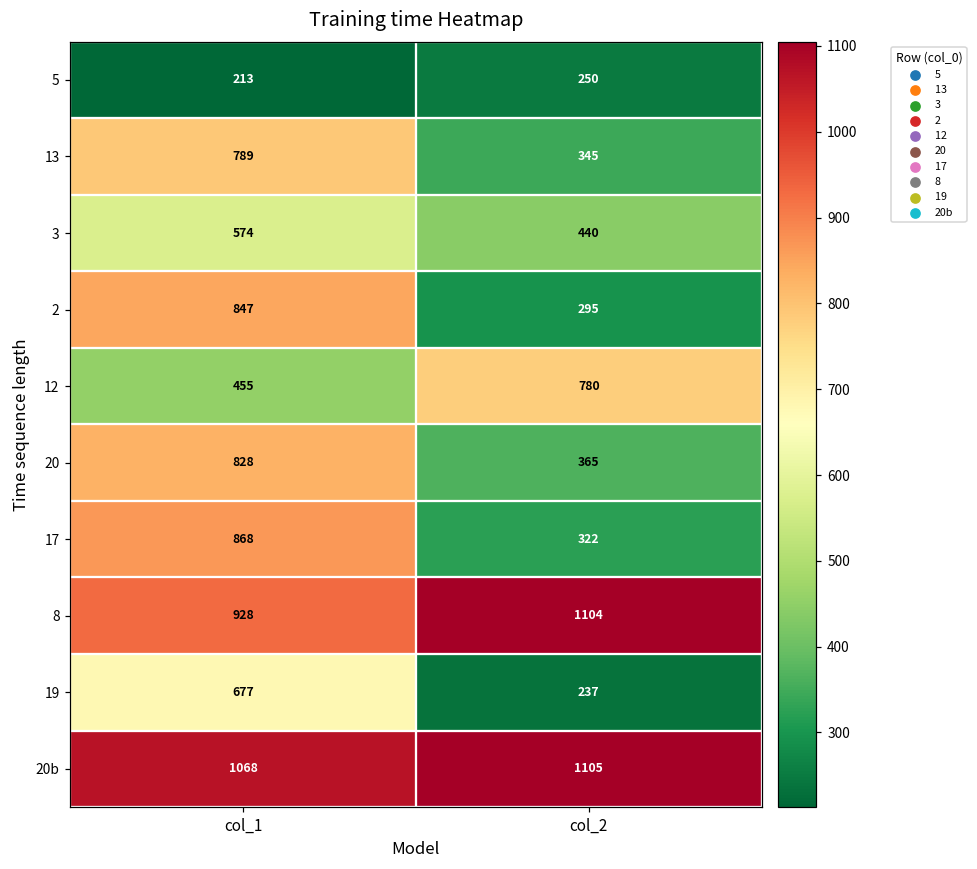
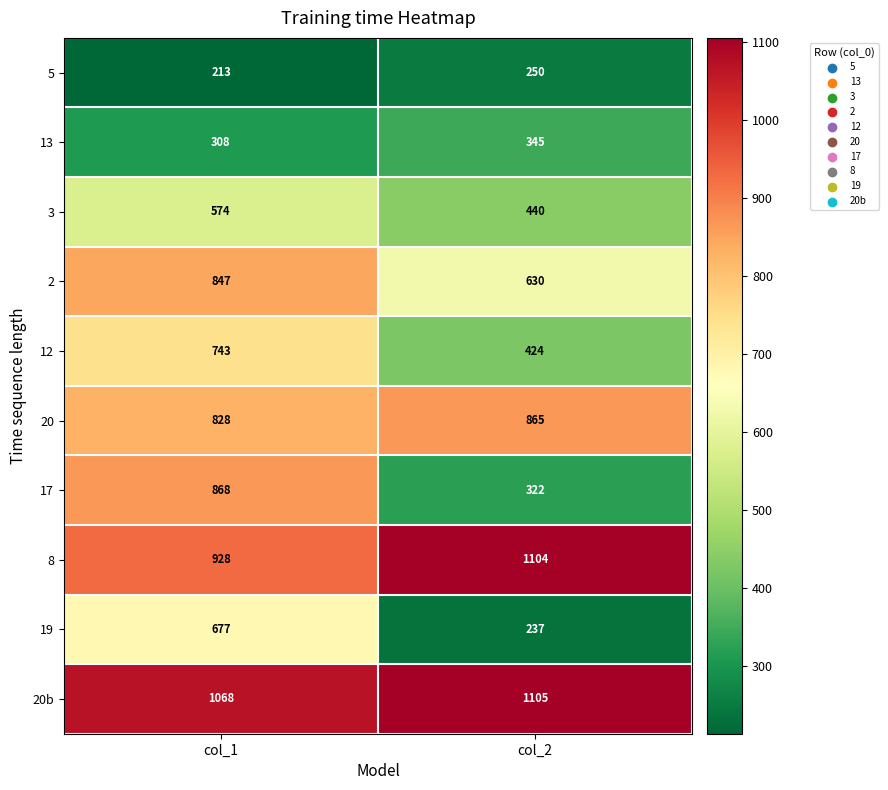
13, col_1: 789 -> 308
2, col_2: 295 -> 630
12, col_1: 455 -> 743
12, col_2: 780 -> 424
20, col_2: 365 -> 865
